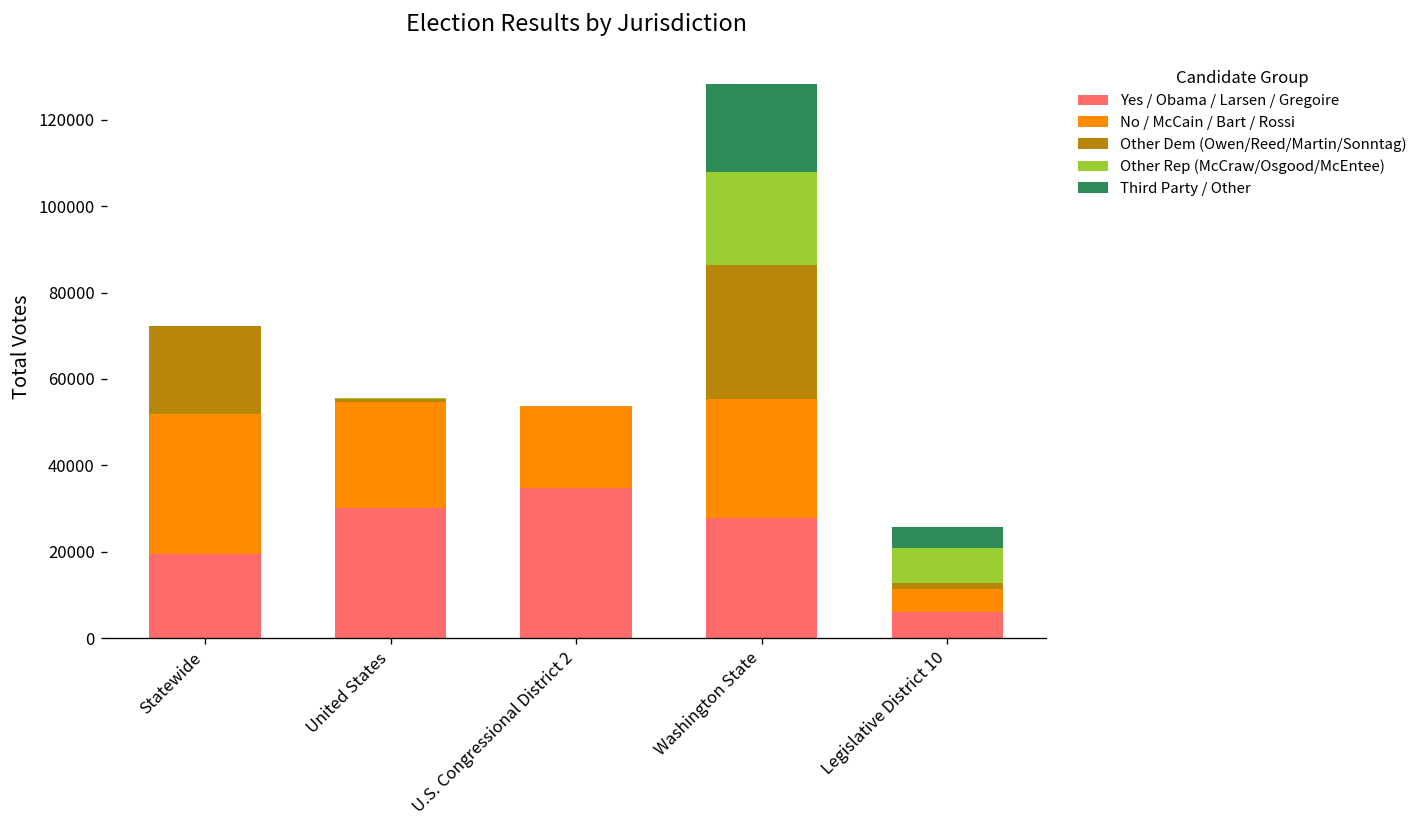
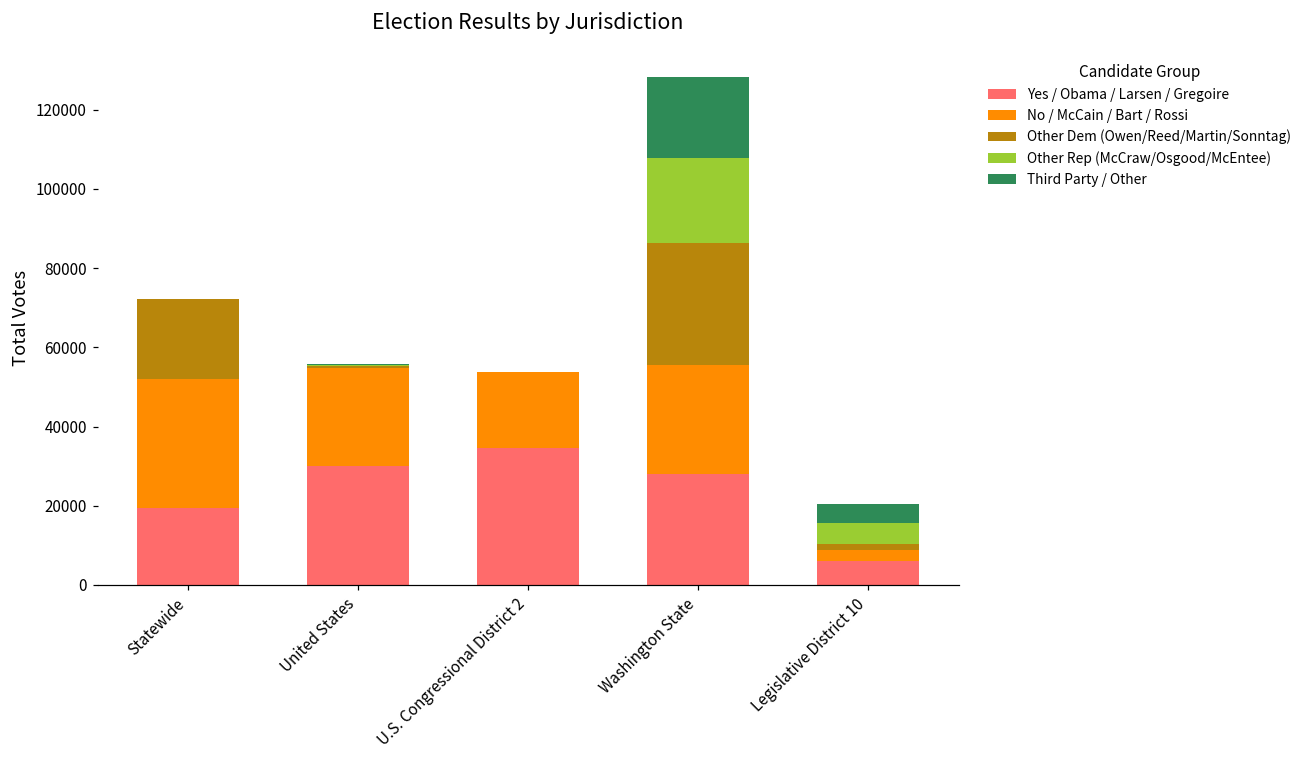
No / McCain / Bart / Rossi, Legislative District 10: 5000 -> 3000
Other Rep (McCraw/Osgood/McEntee), Legislative District 10: 8000 -> 5000
